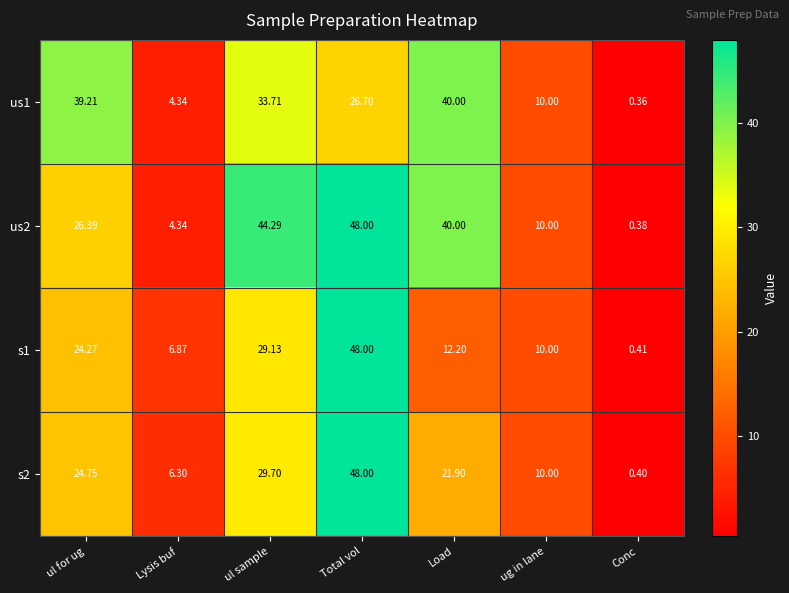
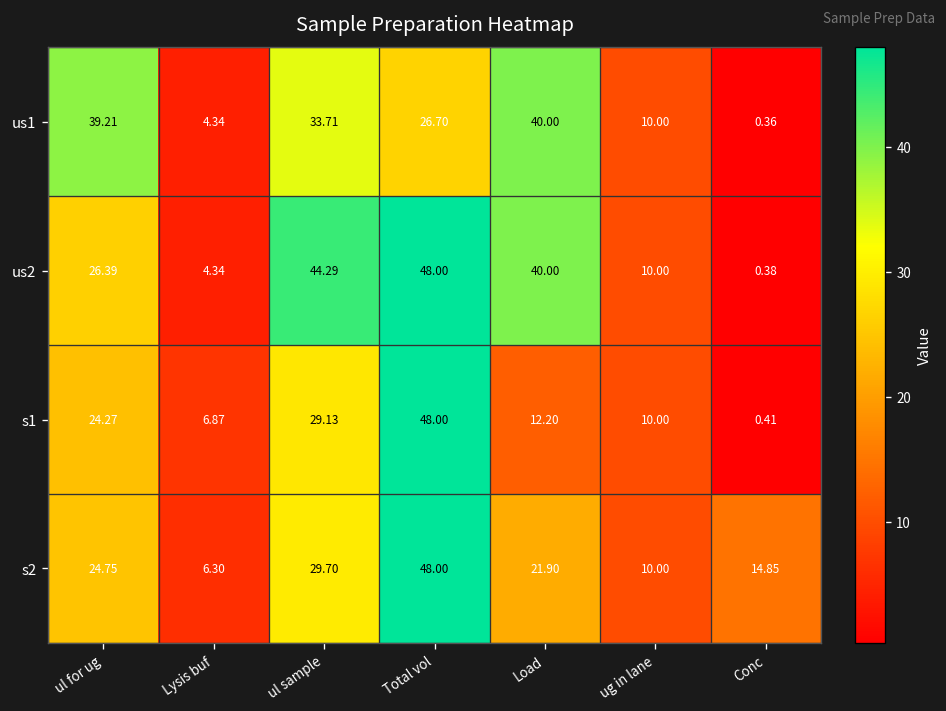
s2, Conc: 0.40 -> 14.85
